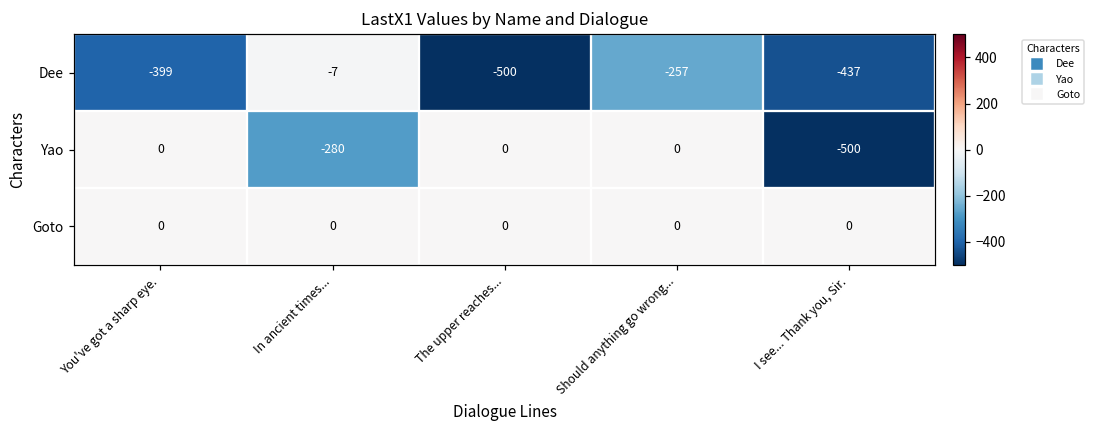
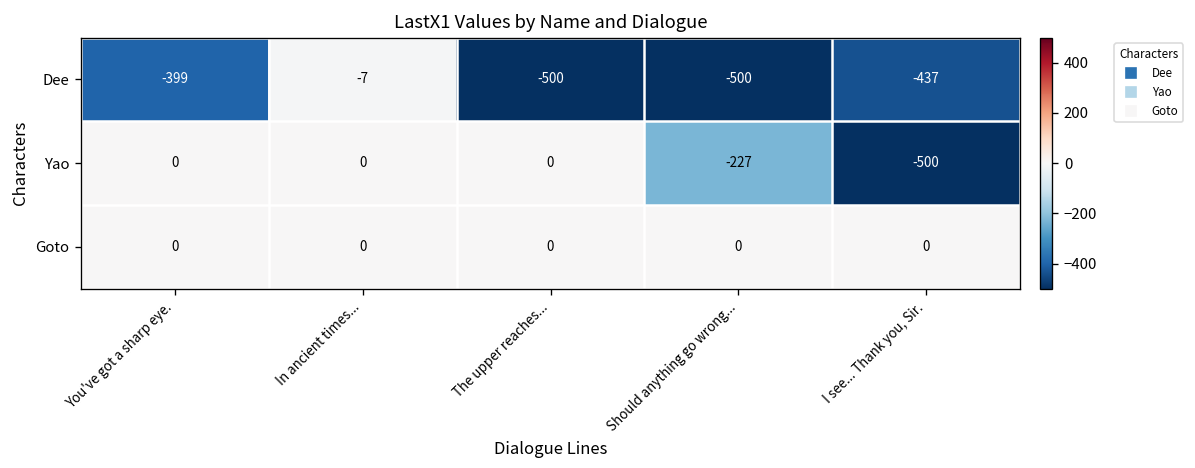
Dee, Should anything go wrong...: -257 -> -500
Yao, In ancient times...: -280 -> 0
Yao, Should anything go wrong...: 0 -> -227
